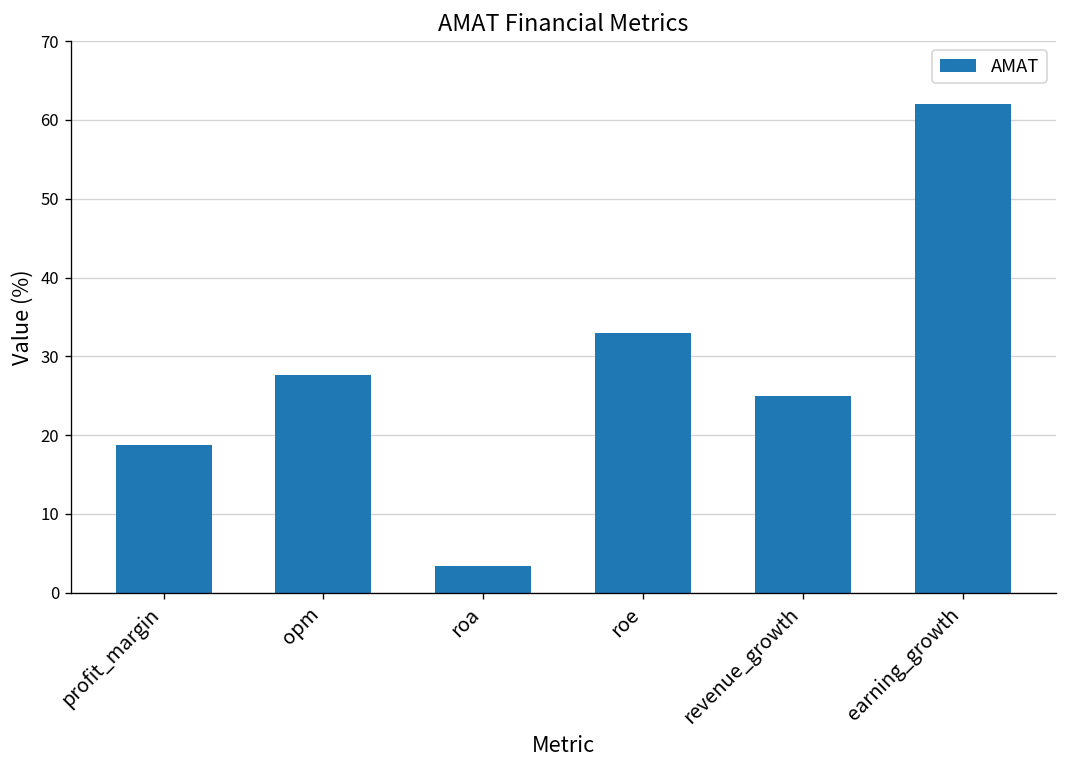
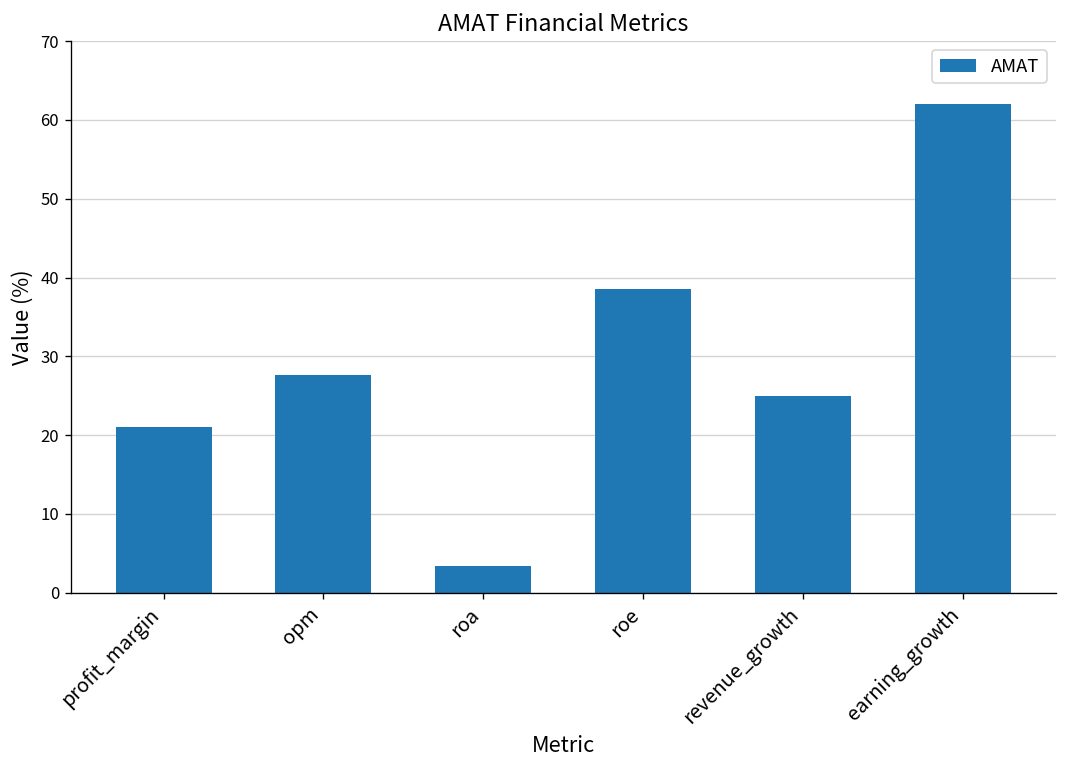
profit_margin: 19 -> 21
roe: 33 -> 39
